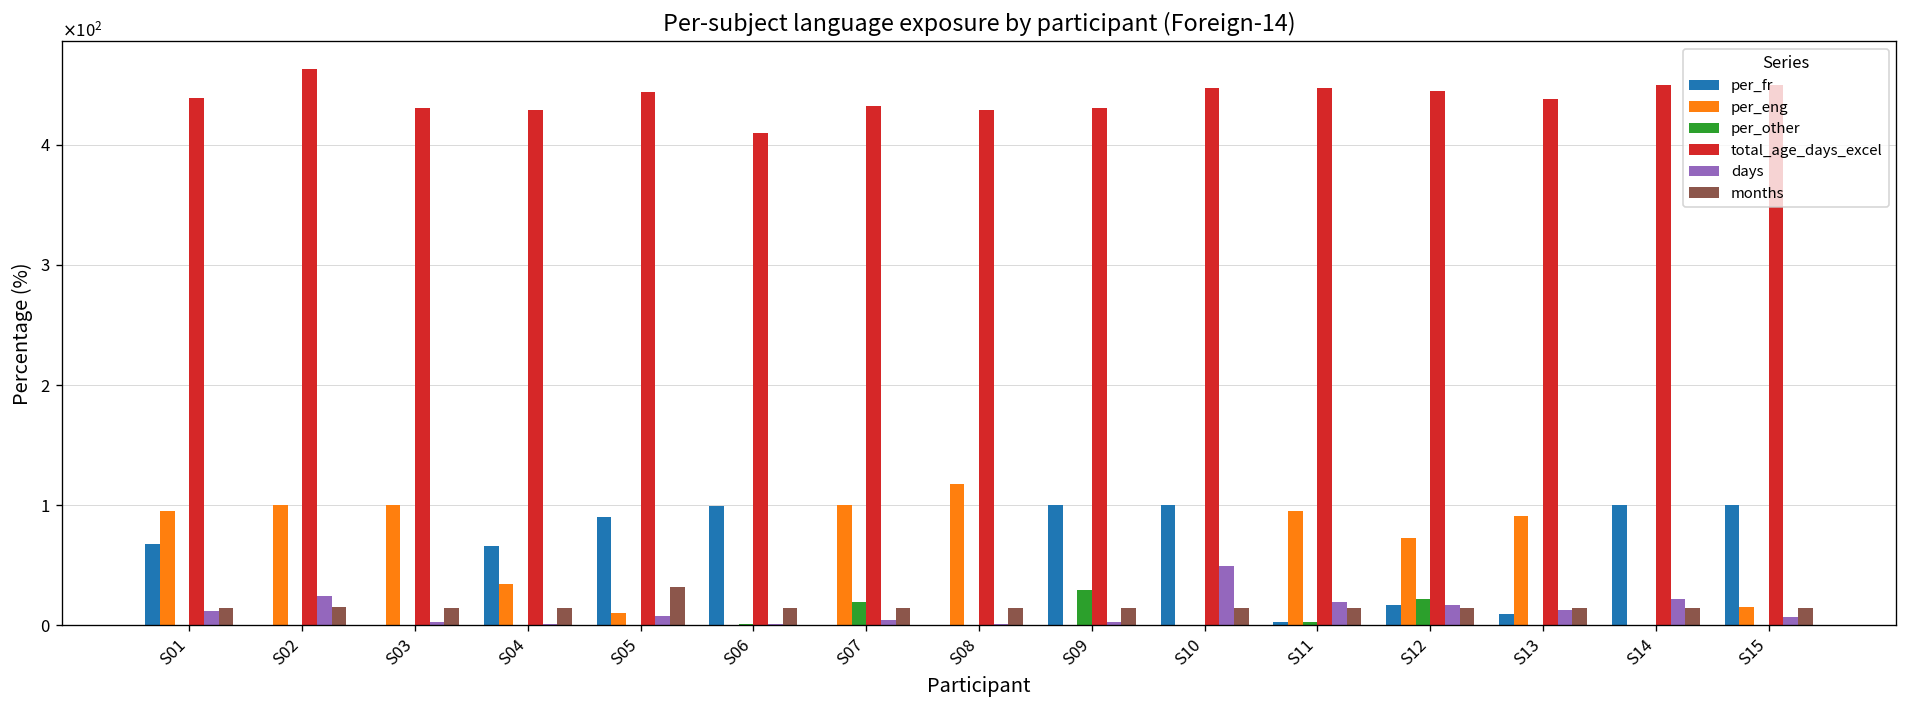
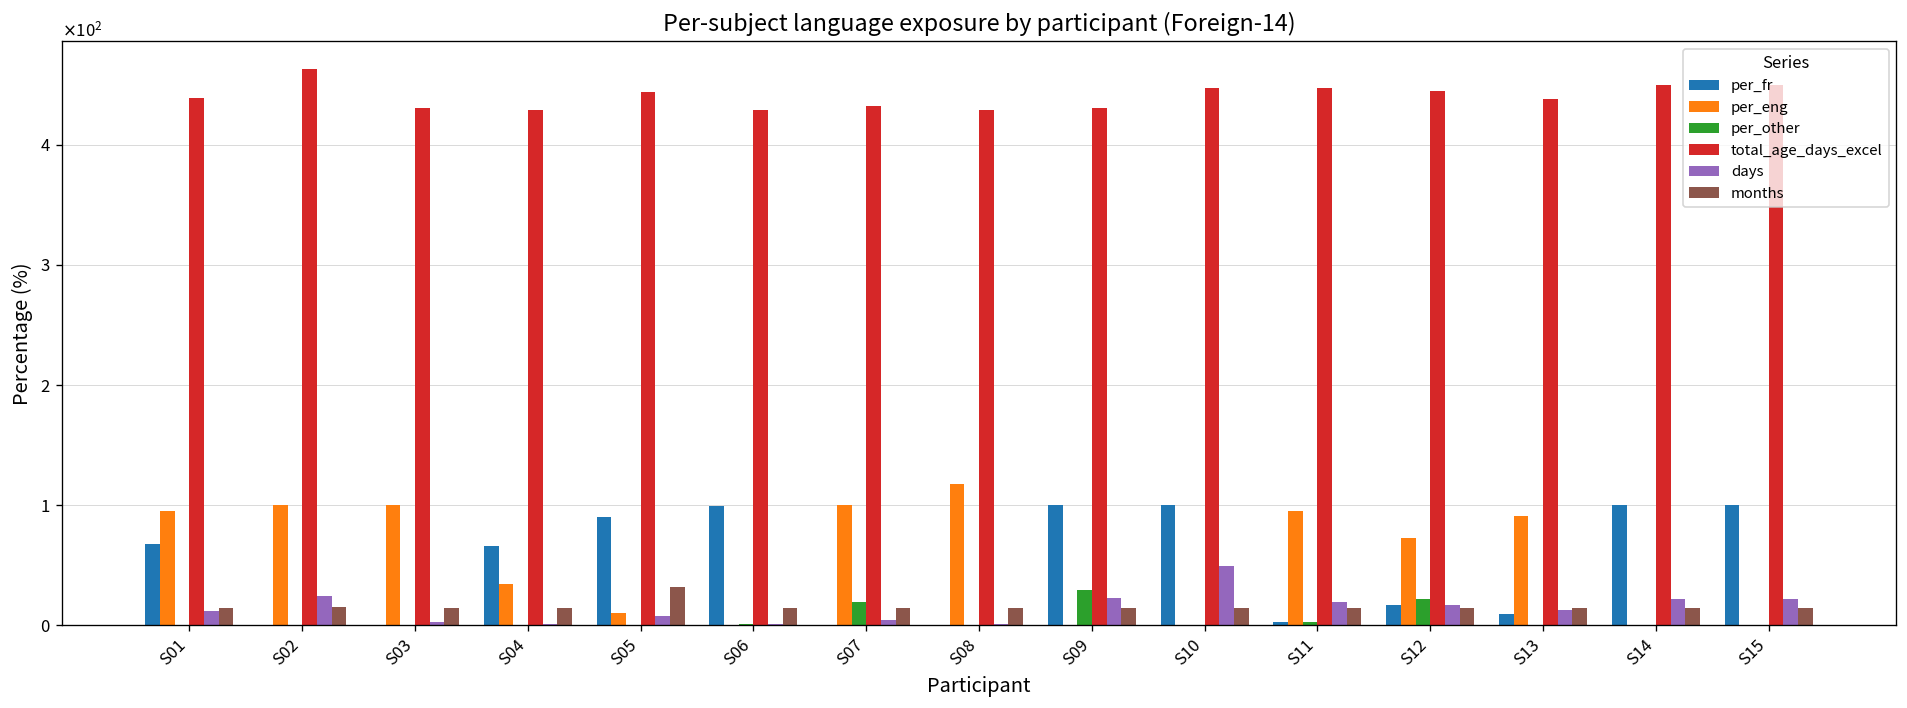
total_age_days_excel, S06: 410 -> 429
days, S09: 3 -> 23
per_eng, S15: 15 -> 0
days, S15: 7 -> 22
